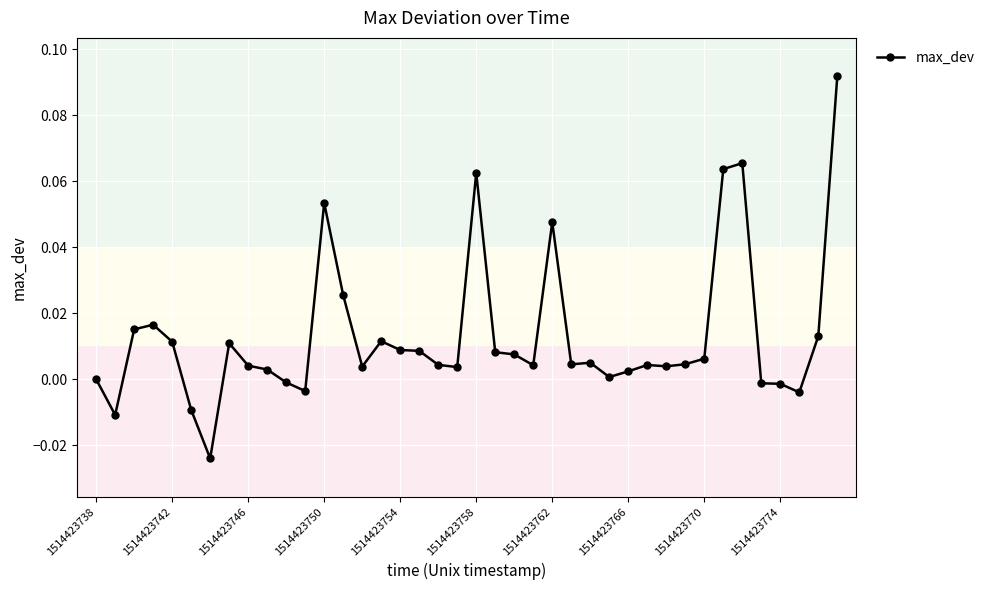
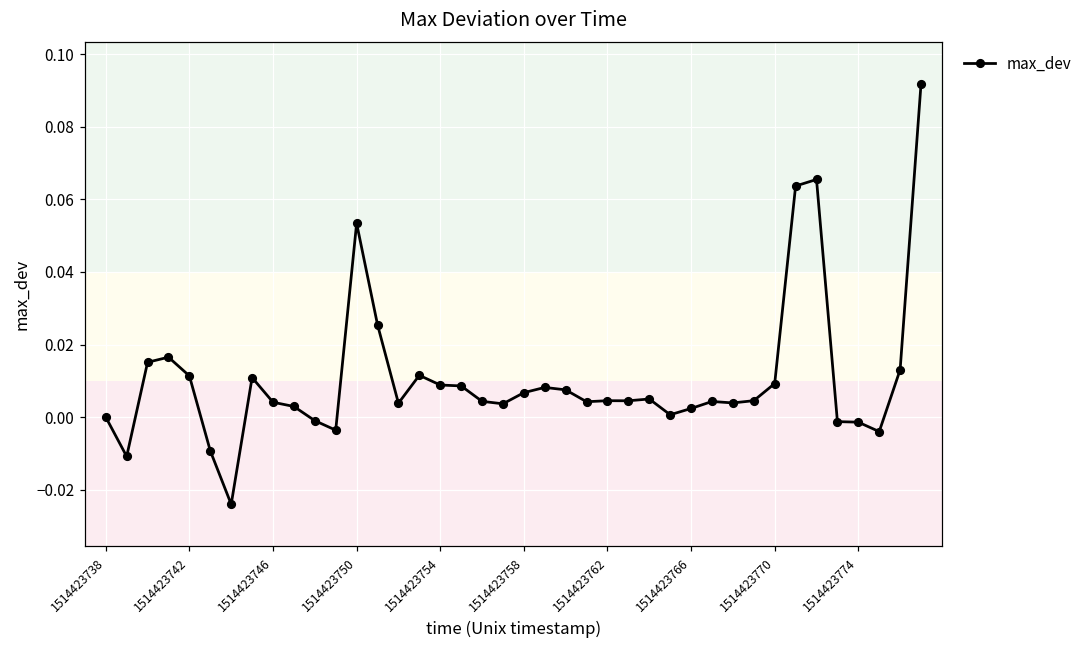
1514423758: 0.063 -> 0.007
1514423762: 0.048 -> 0.005
1514423770: 0.006 -> 0.009
